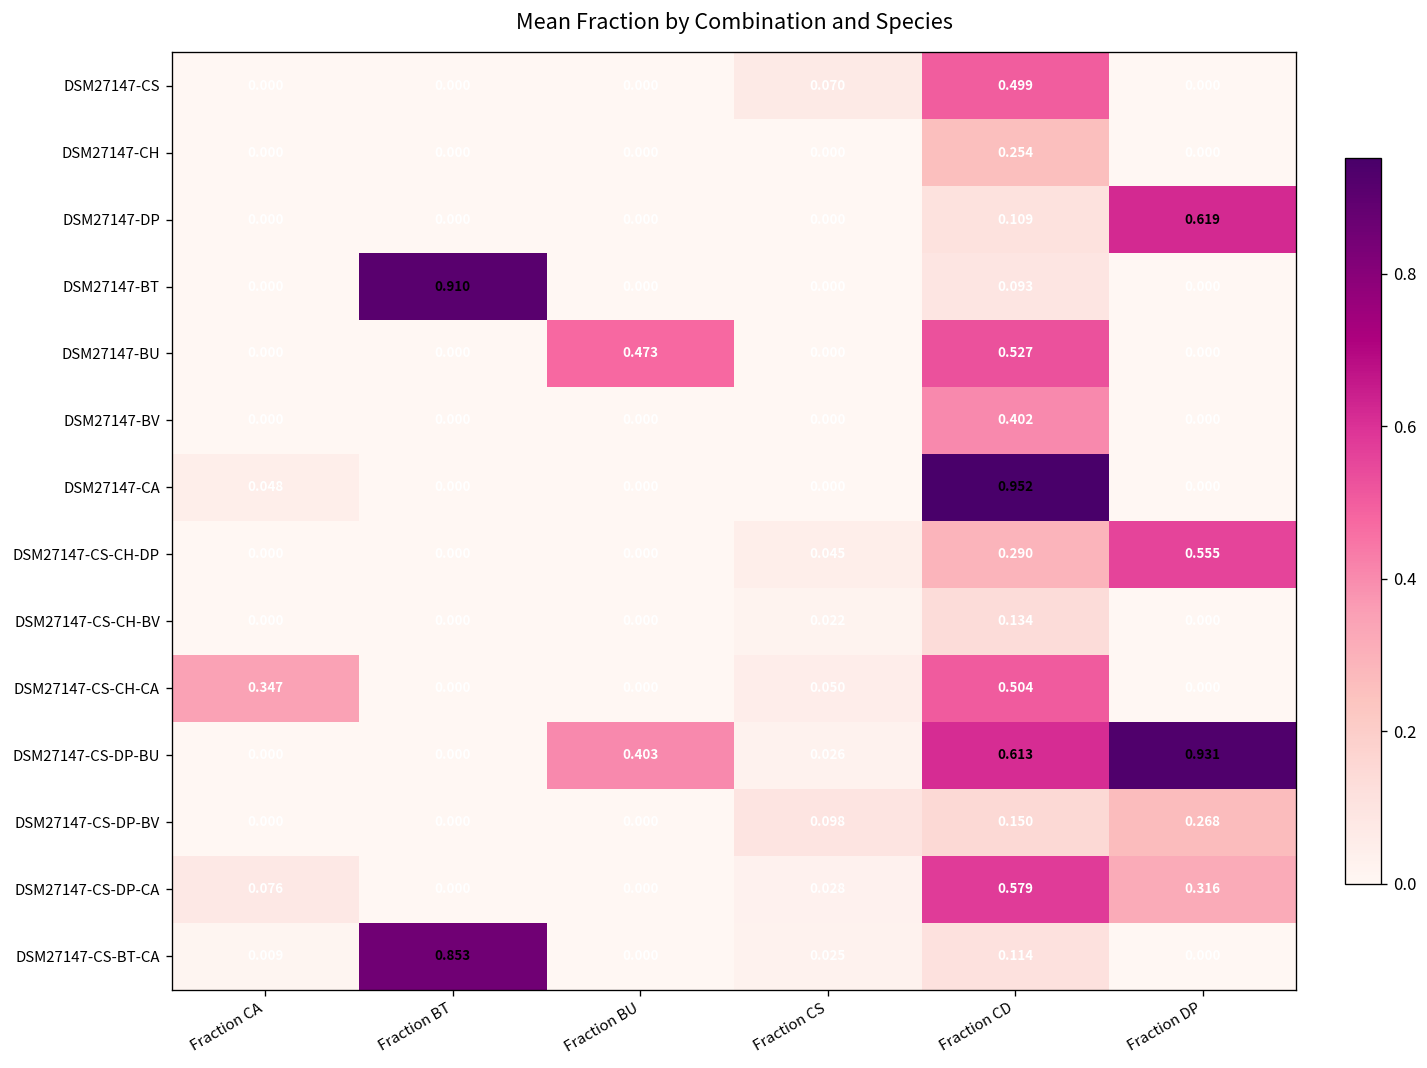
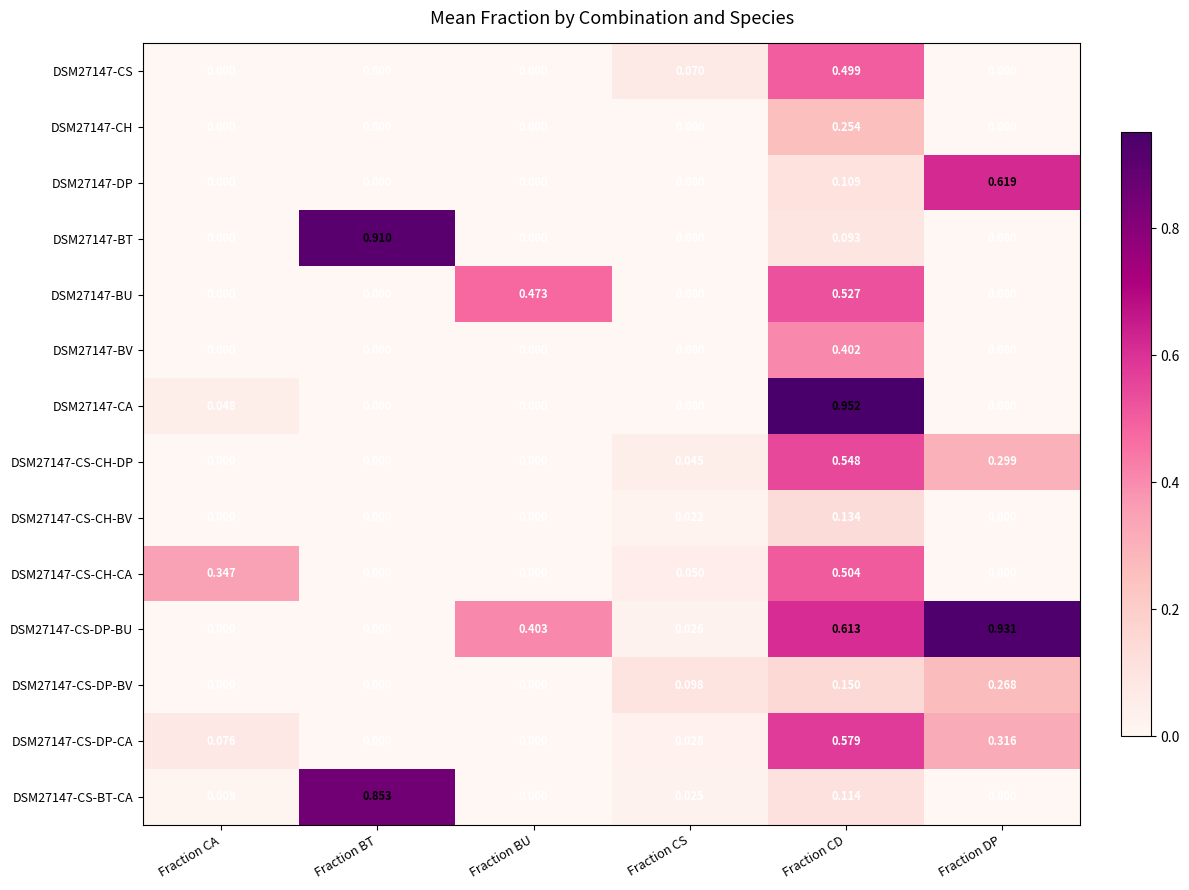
DSM27147-CS-CH-DP, Fraction CD: 0.290 -> 0.548
DSM27147-CS-CH-DP, Fraction DP: 0.555 -> 0.299
